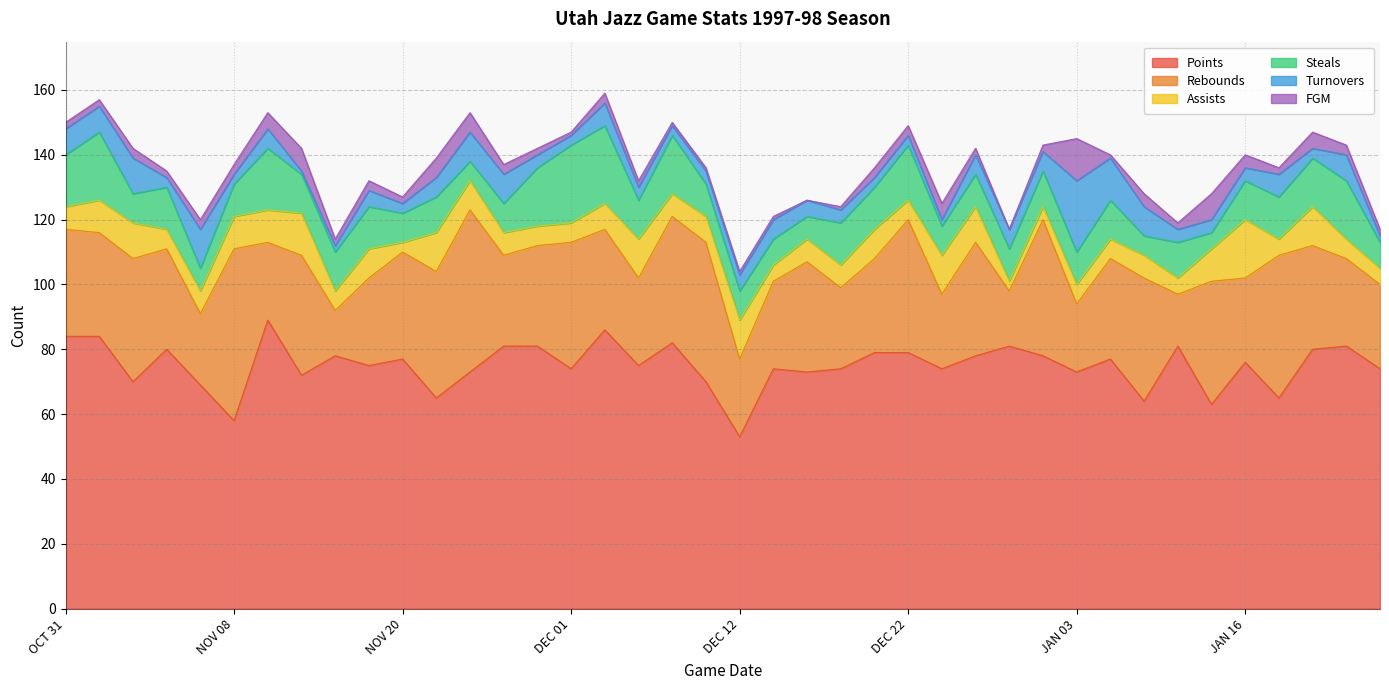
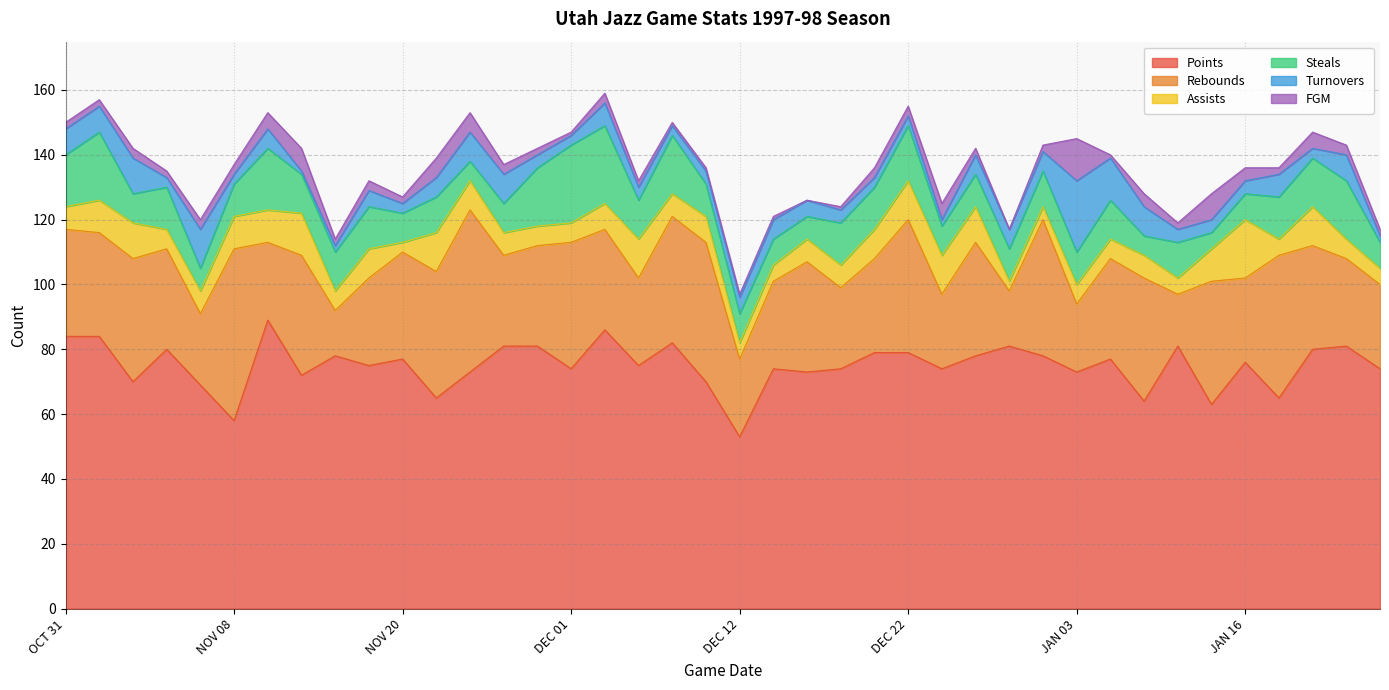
Assists, DEC 12: 12 -> 5
Assists, DEC 22: 6 -> 12
Steals, JAN 16: 12 -> 8
